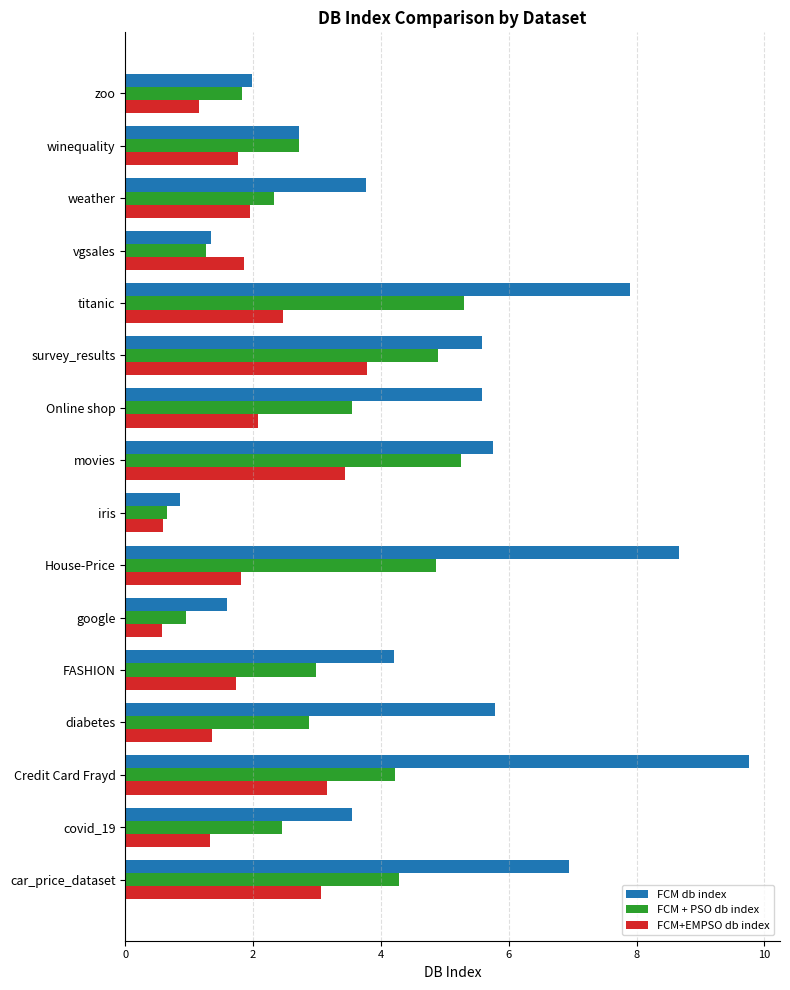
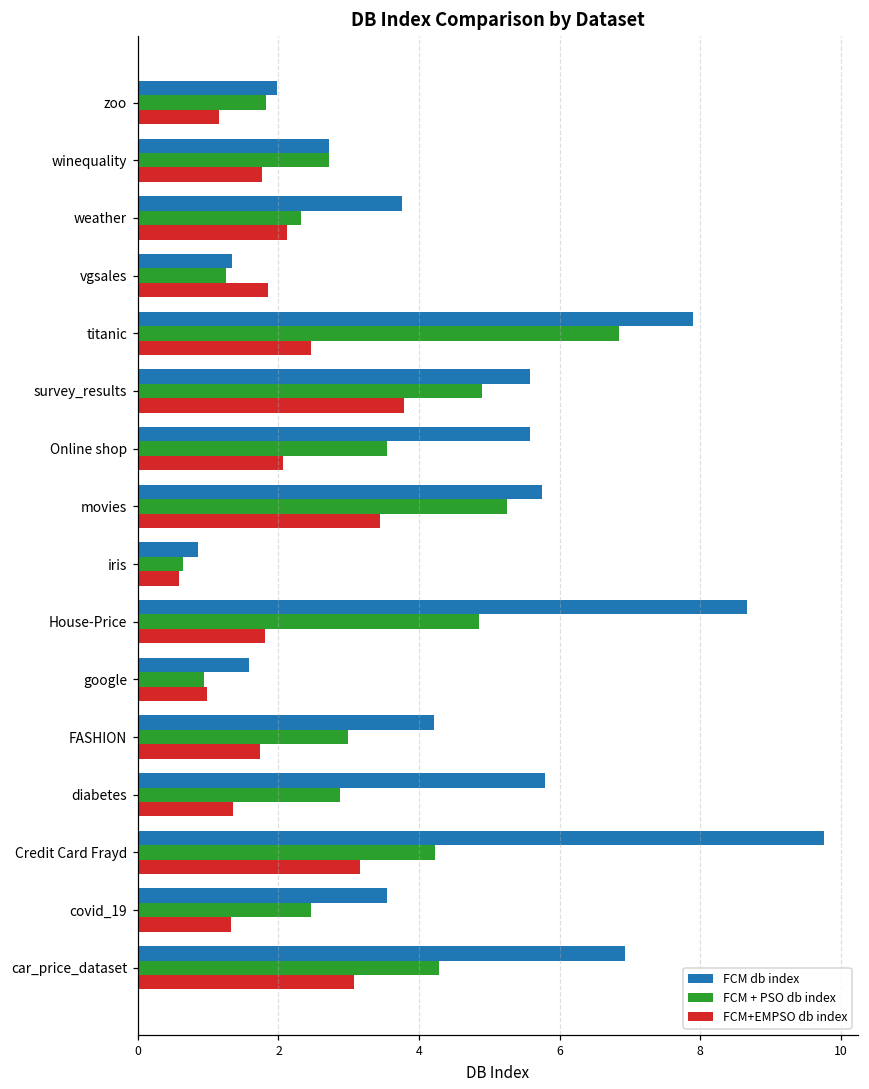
FCM+EMPSO db index, weather: 2.0 -> 2.1
FCM + PSO db index, titanic: 5.3 -> 6.8
FCM+EMPSO db index, google: 0.6 -> 1.0
